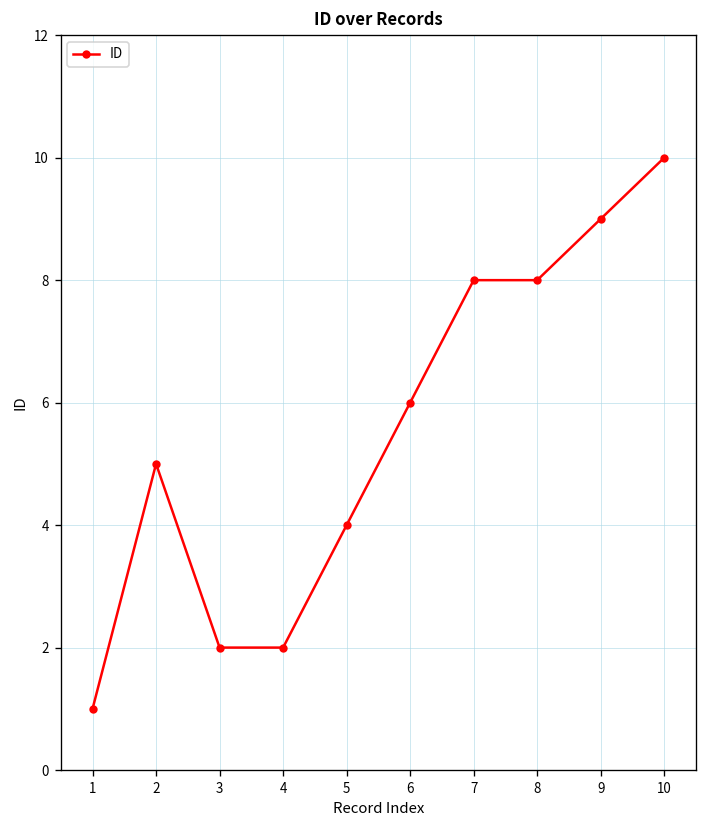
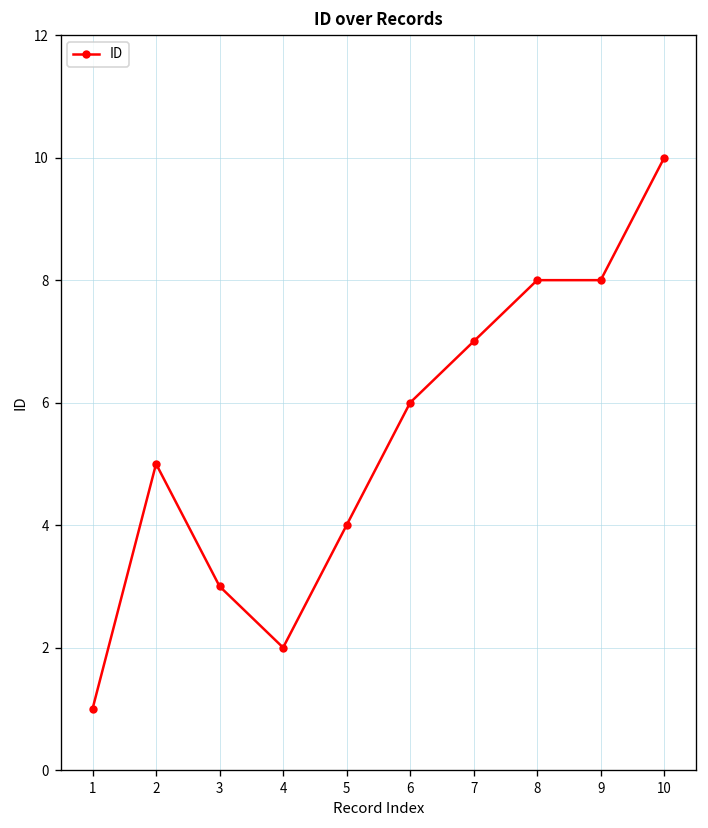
3: 2 -> 3
7: 8 -> 7
9: 9 -> 8
